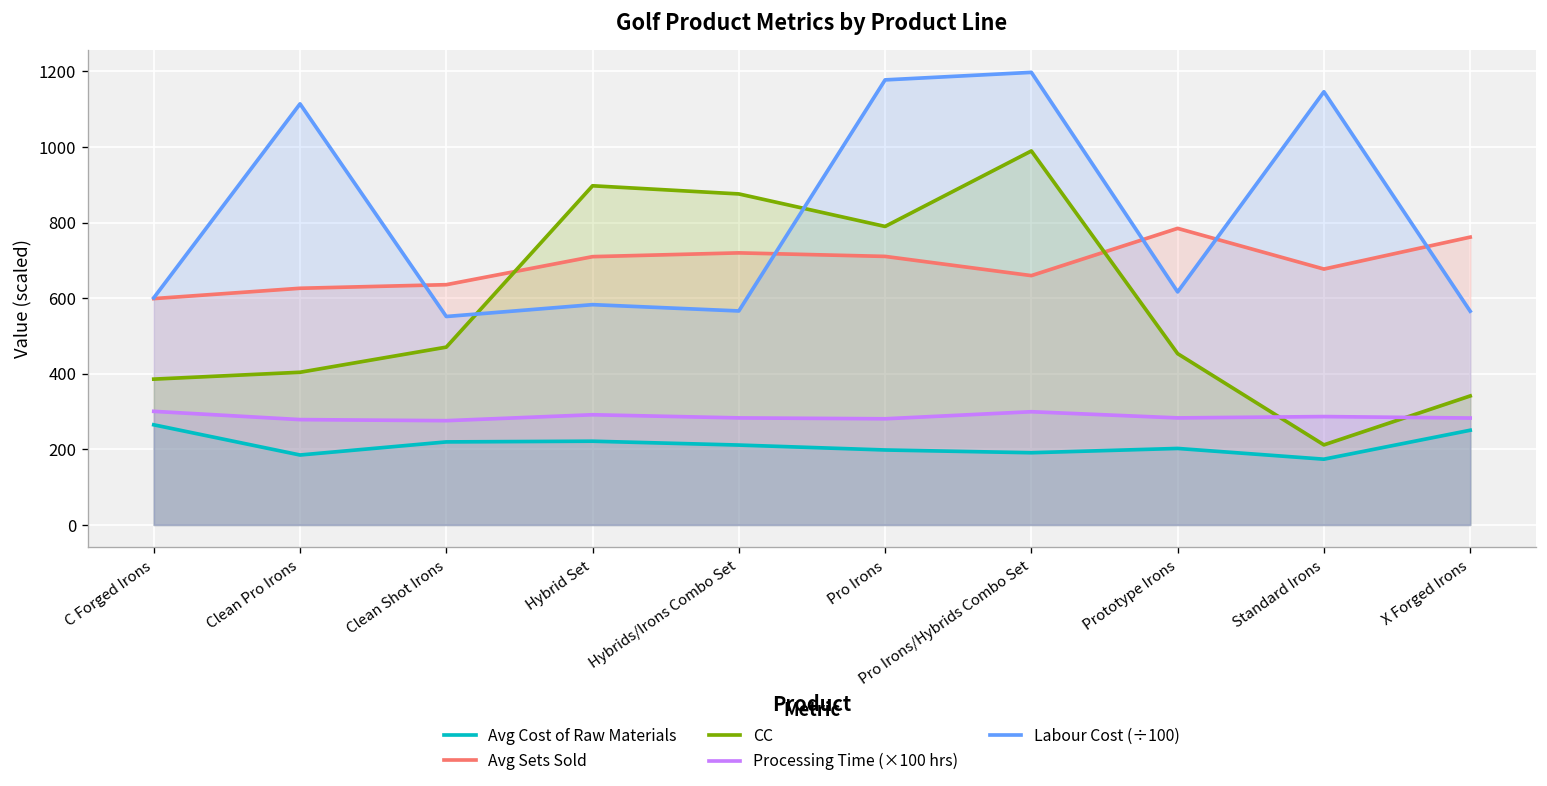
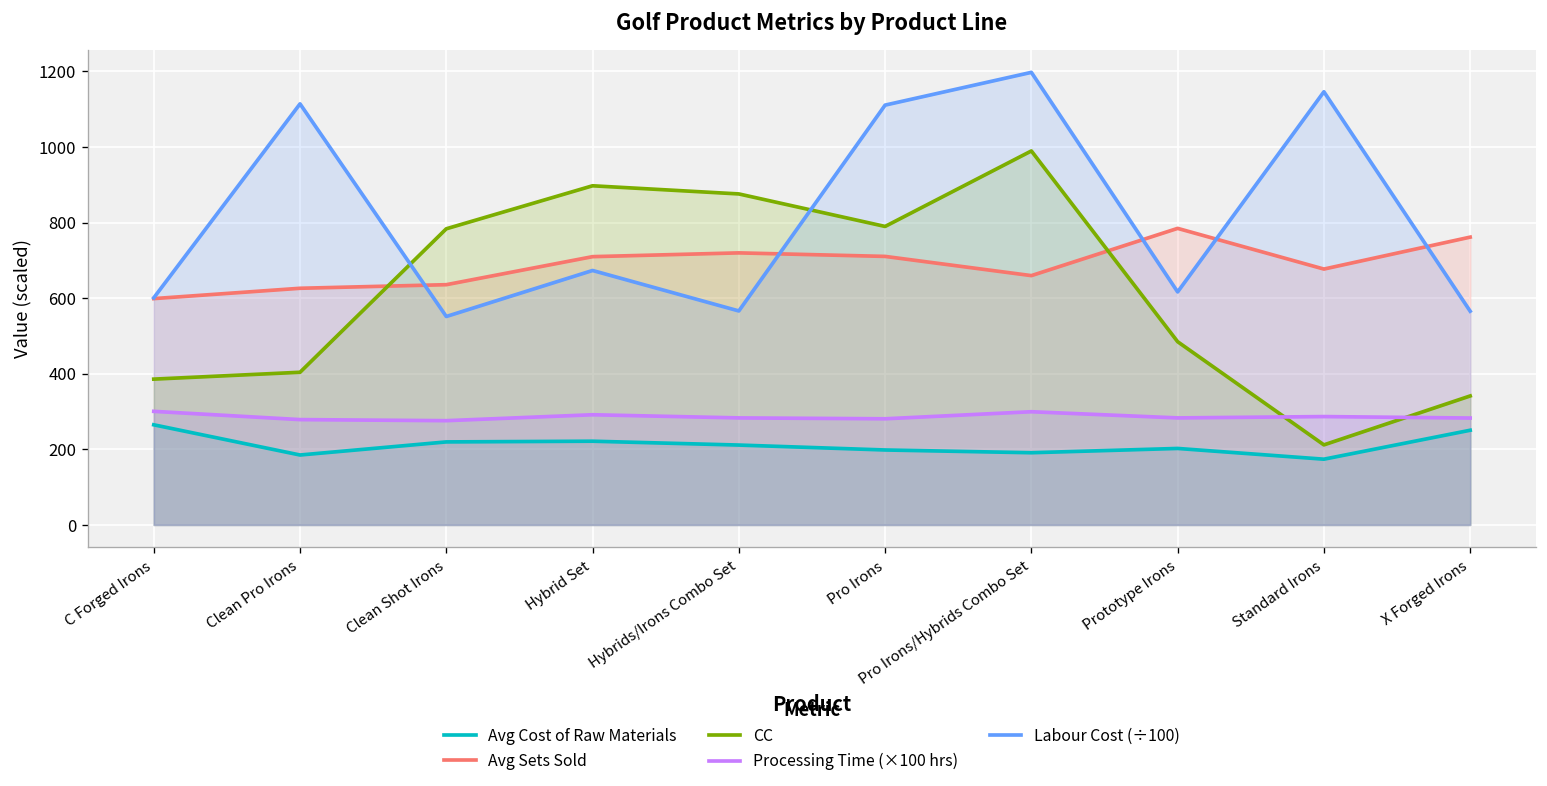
CC, Clean Shot Irons: 470 -> 780
Labour Cost (÷100), Hybrid Set: 580 -> 670
Labour Cost (÷100), Pro Irons: 1180 -> 1110
CC, Prototype Irons: 450 -> 480
